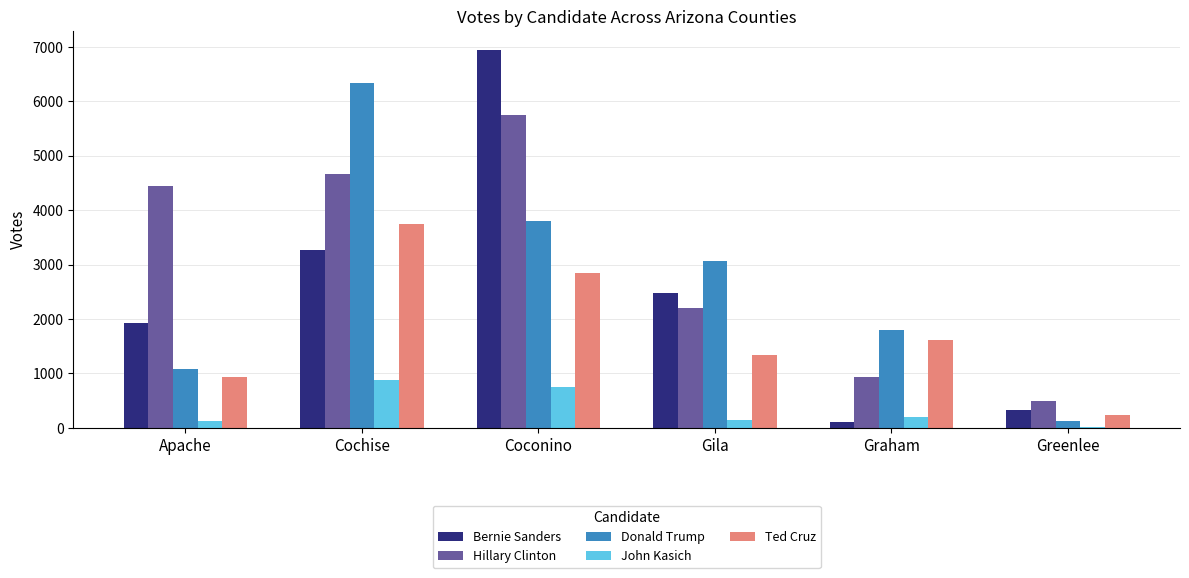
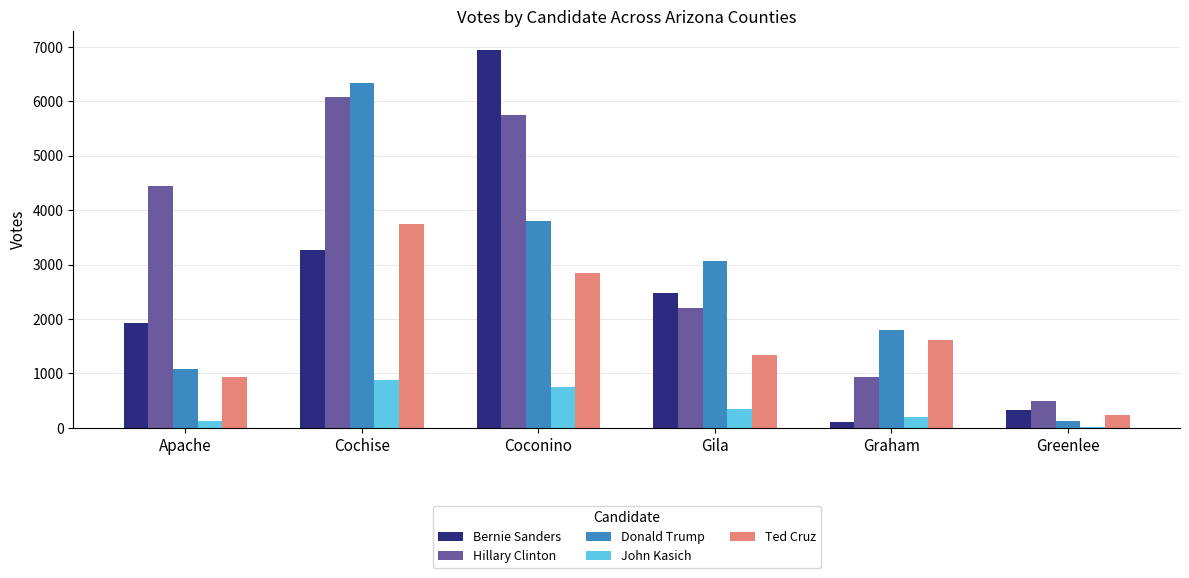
Hillary Clinton, Cochise: 4700 -> 6100
John Kasich, Gila: 200 -> 400
